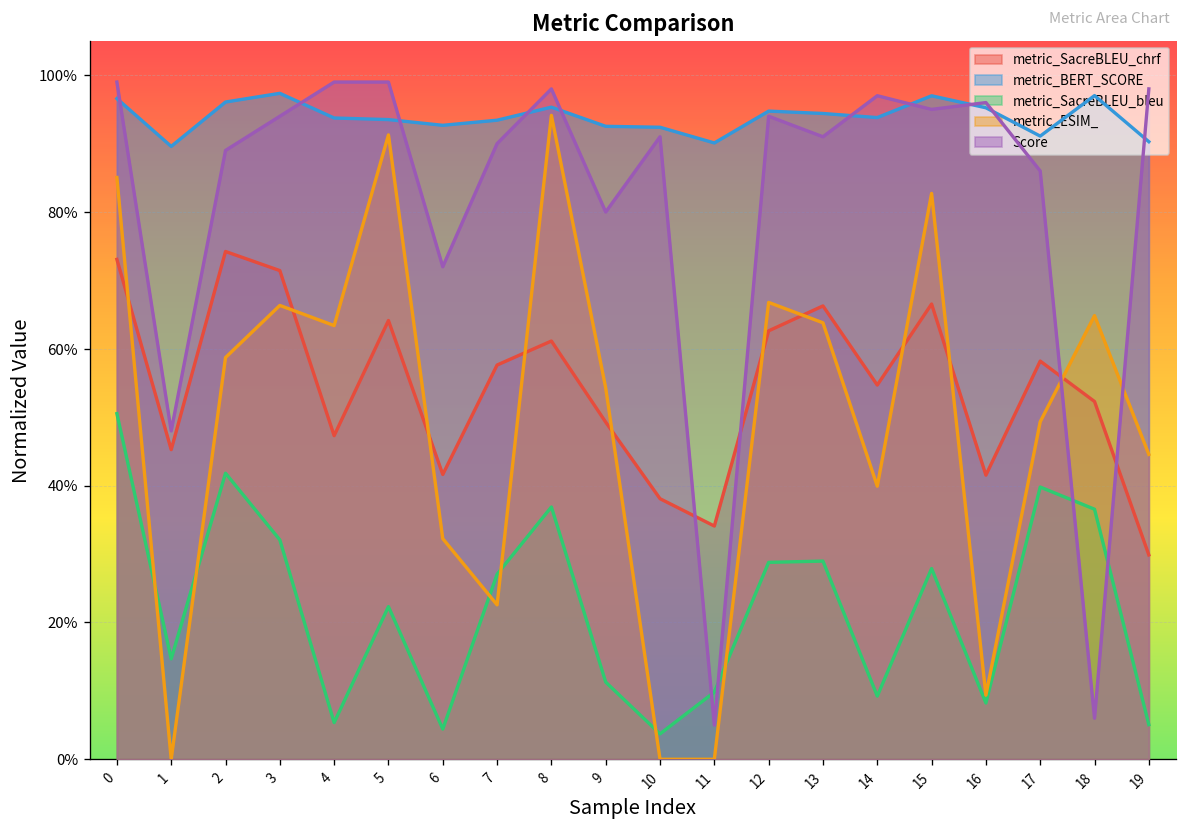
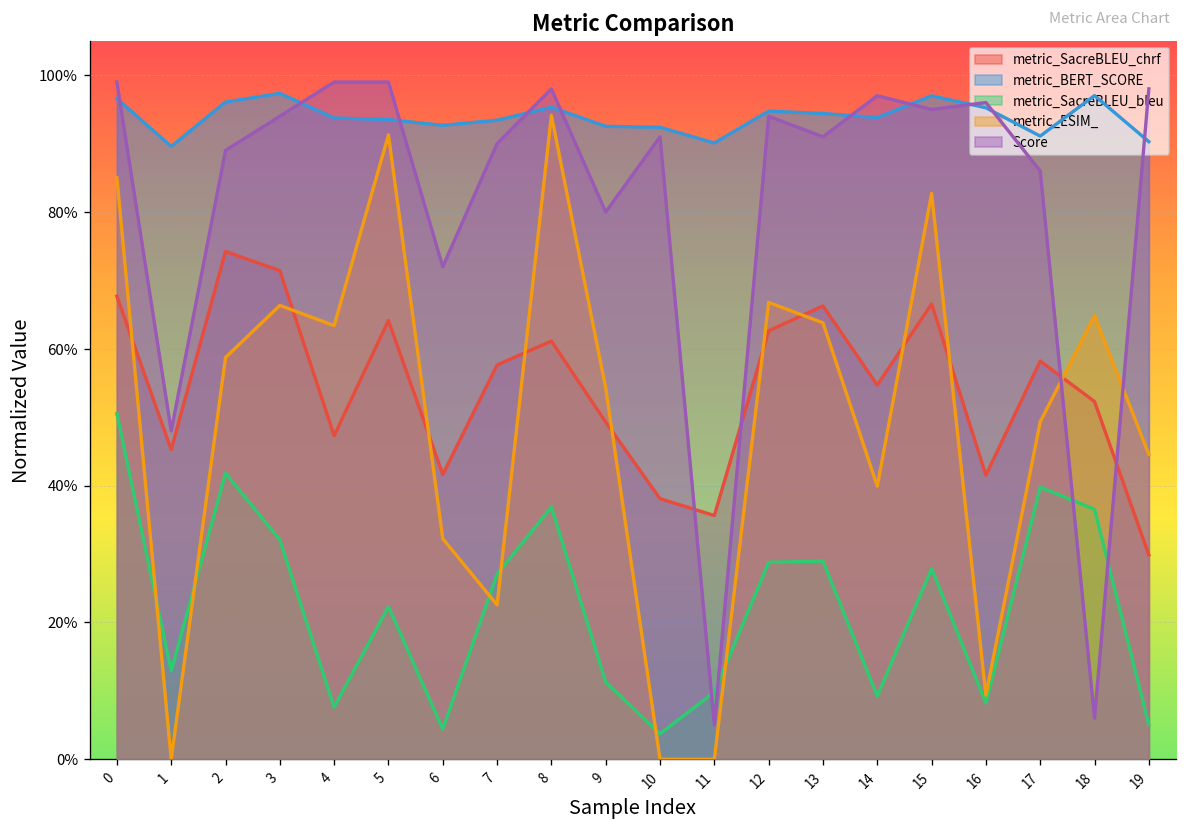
metric_SacreBLEU_chrf, 0: 73% -> 68%
metric_SacreBLEU_bleu, 1: 15% -> 13%
metric_SacreBLEU_bleu, 4: 5% -> 8%
metric_SacreBLEU_chrf, 11: 34% -> 36%
